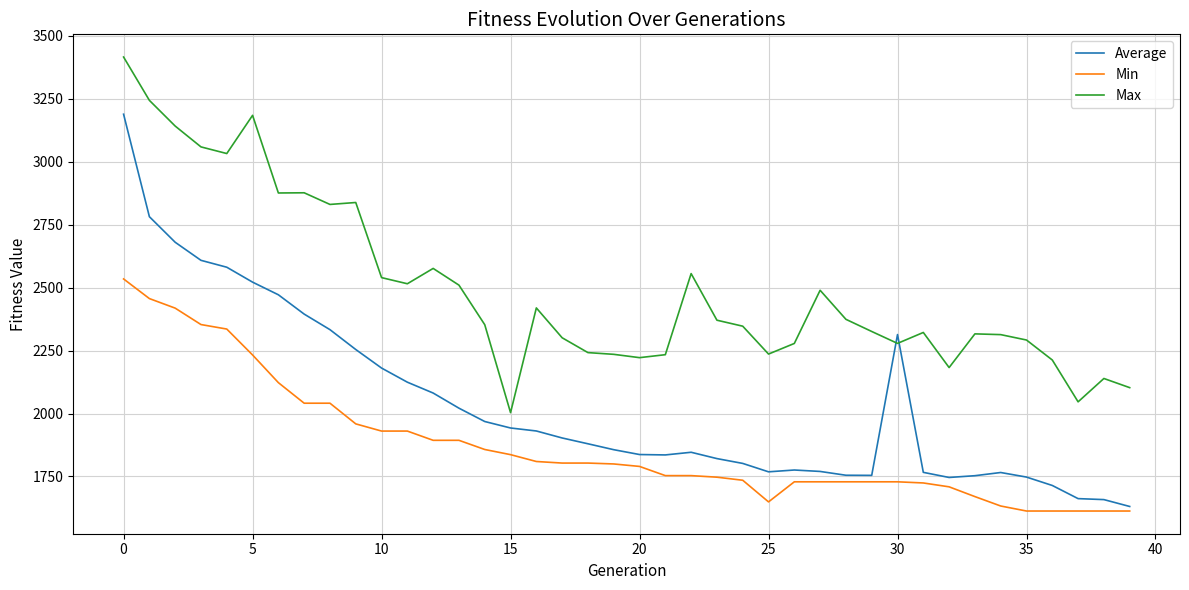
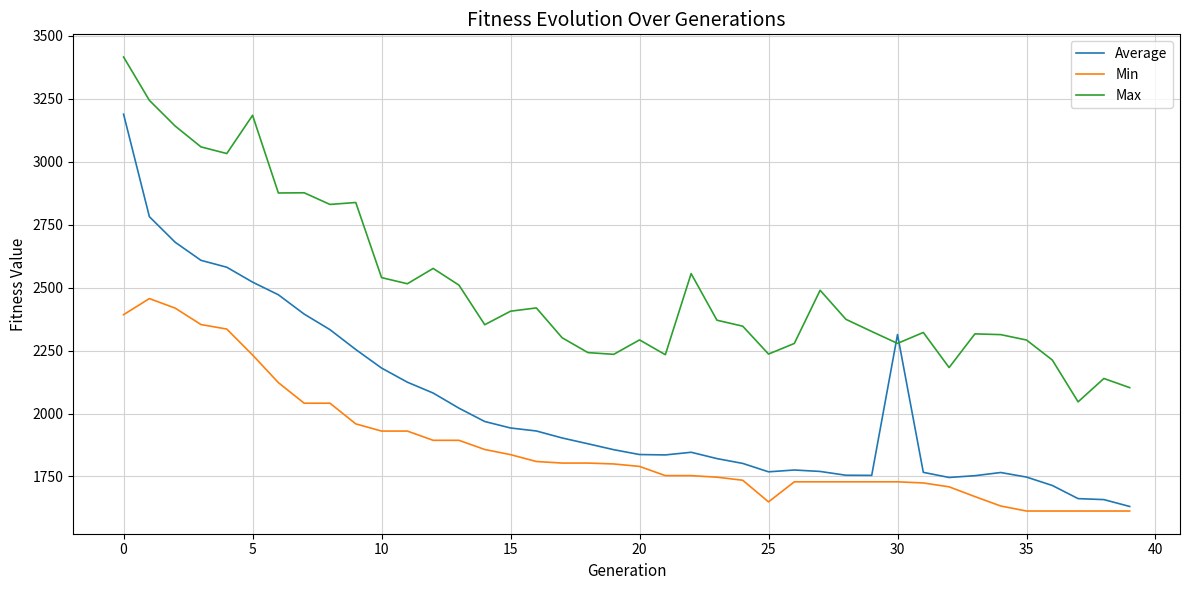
Min, 0: 2530 -> 2390
Max, 15: 2000 -> 2410
Max, 20: 2220 -> 2290
